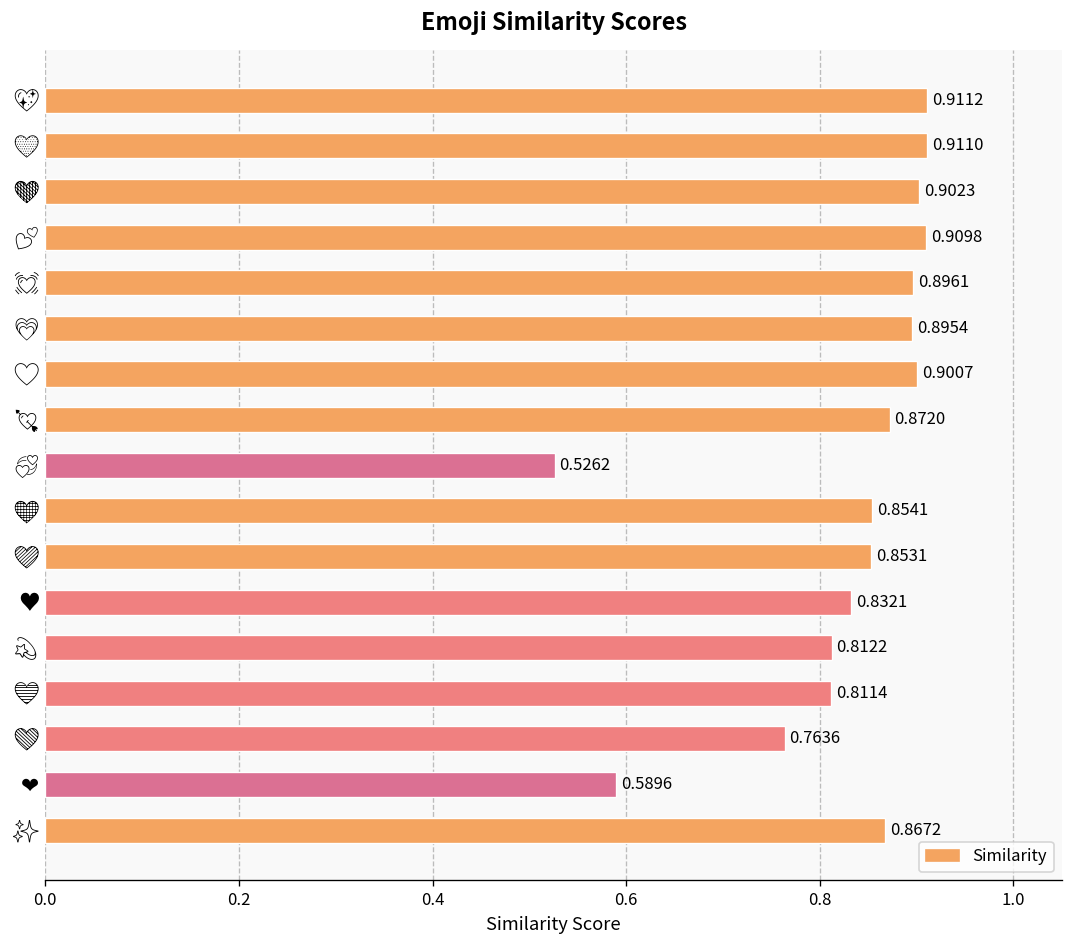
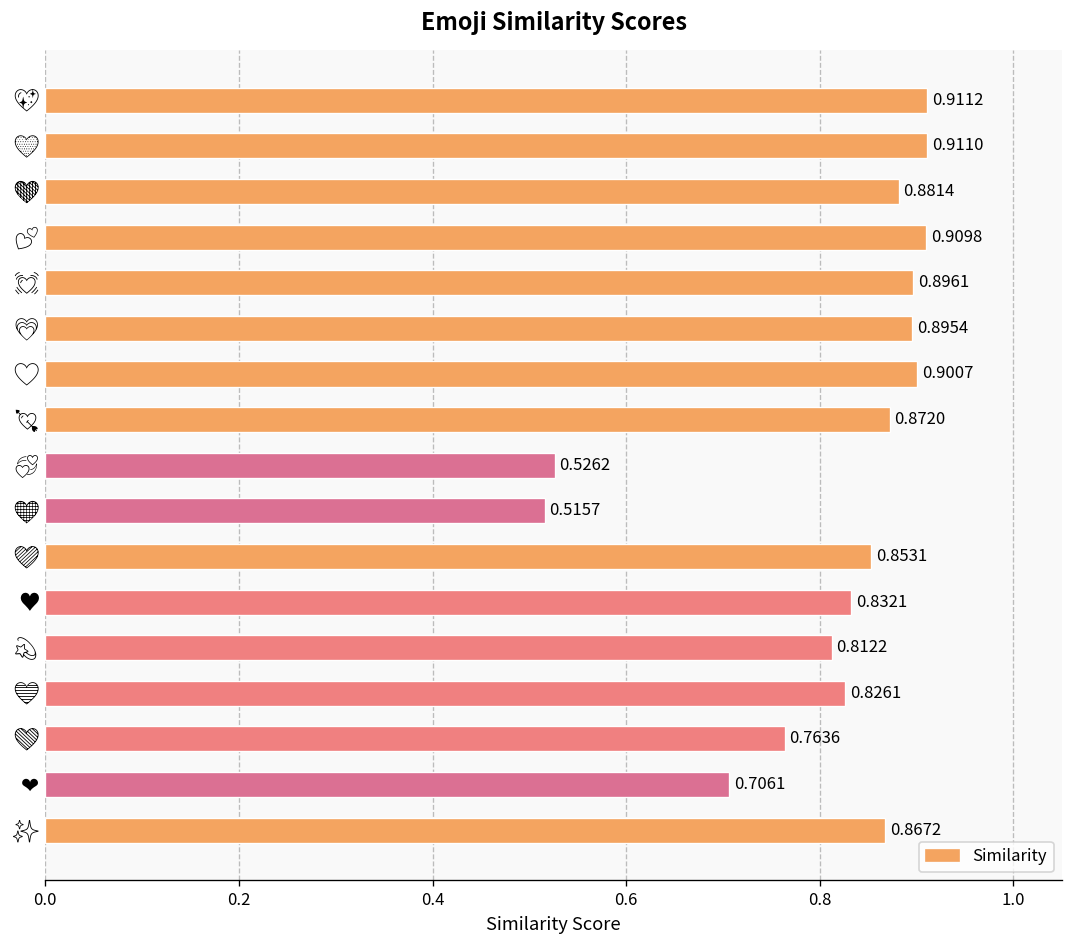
🧡: 0.9023 -> 0.8814
🖤: 0.8541 -> 0.5157
💙: 0.8114 -> 0.8261
❤: 0.5896 -> 0.7061
